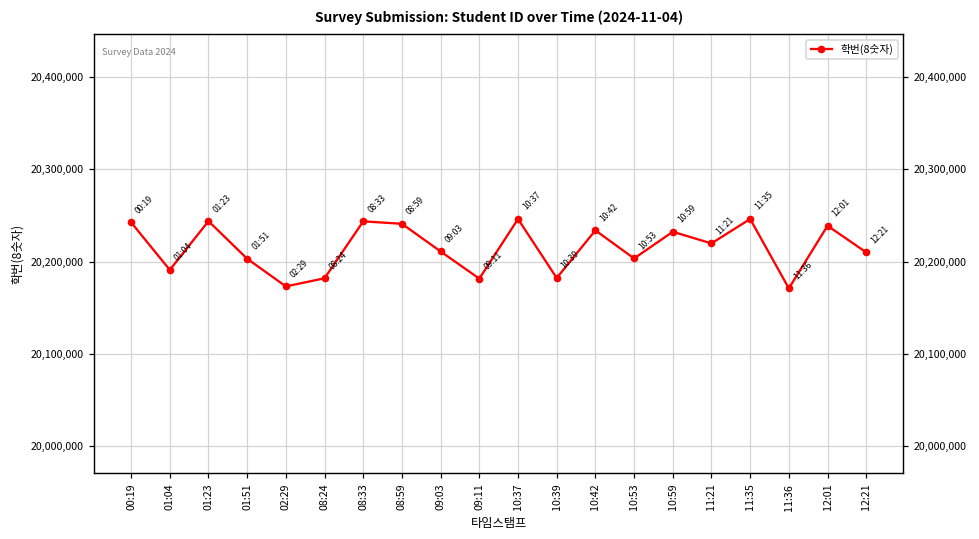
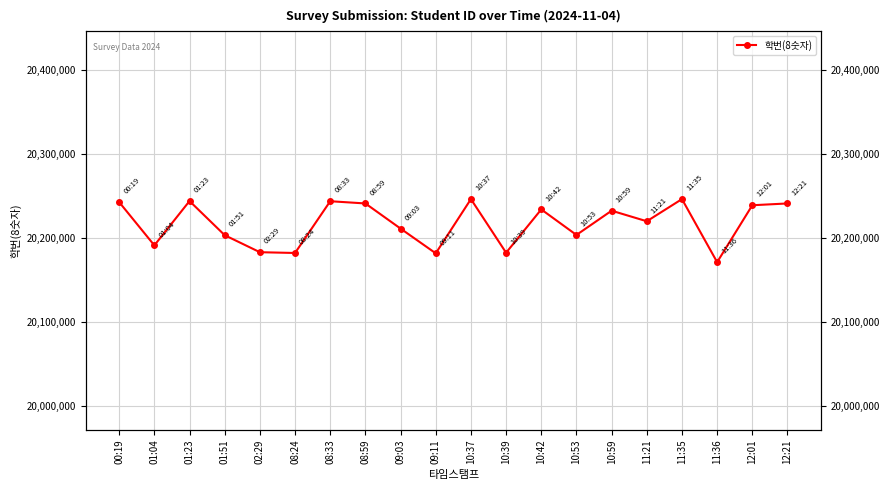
02:29: 20,170,000 -> 20,180,000
12:21: 20,210,000 -> 20,240,000
